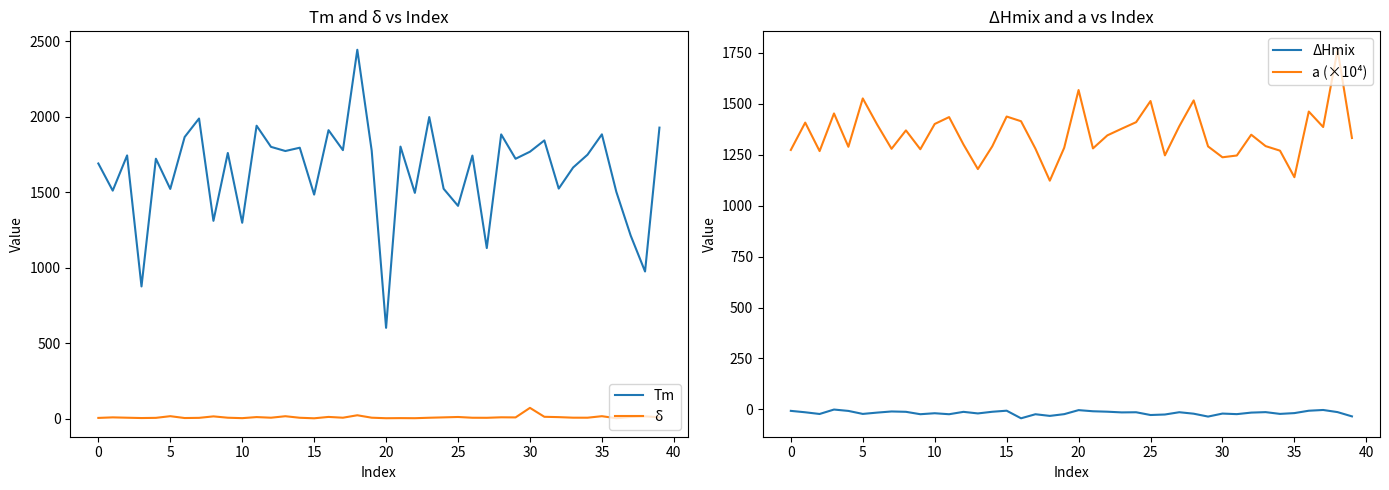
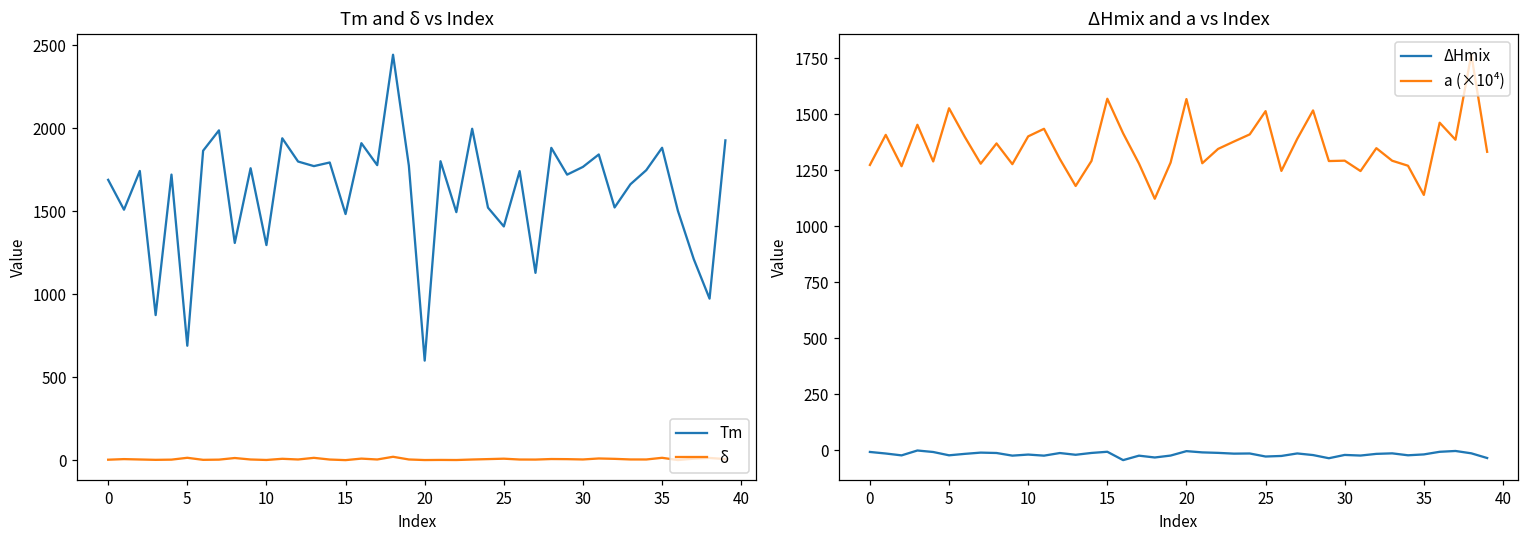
Tm and δ vs Index, Tm, 5: 1520 -> 690
Tm and δ vs Index, δ, 30: 70 -> 10
ΔHmix and a vs Index, a (×10⁴), 15: 1440 -> 1570
ΔHmix and a vs Index, a (×10⁴), 30: 1240 -> 1290
